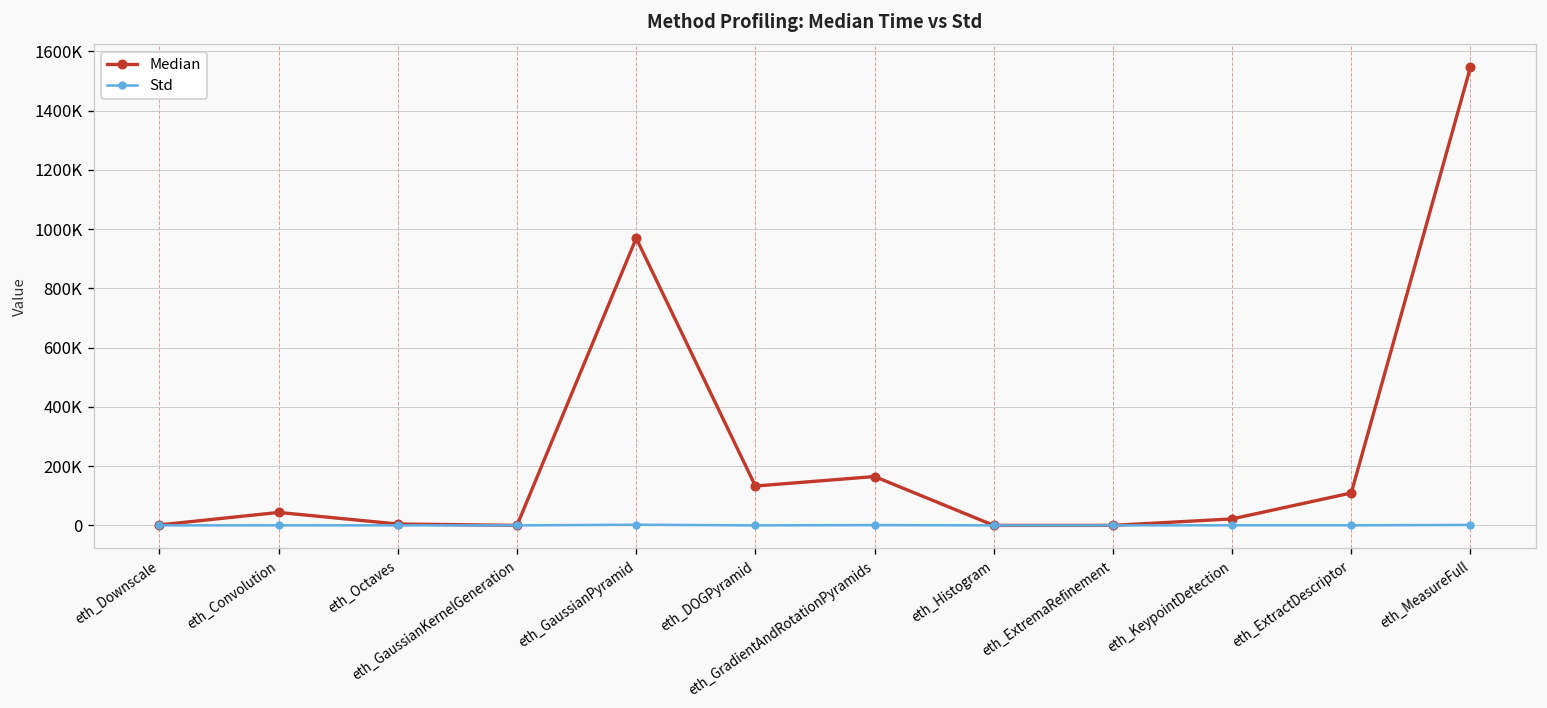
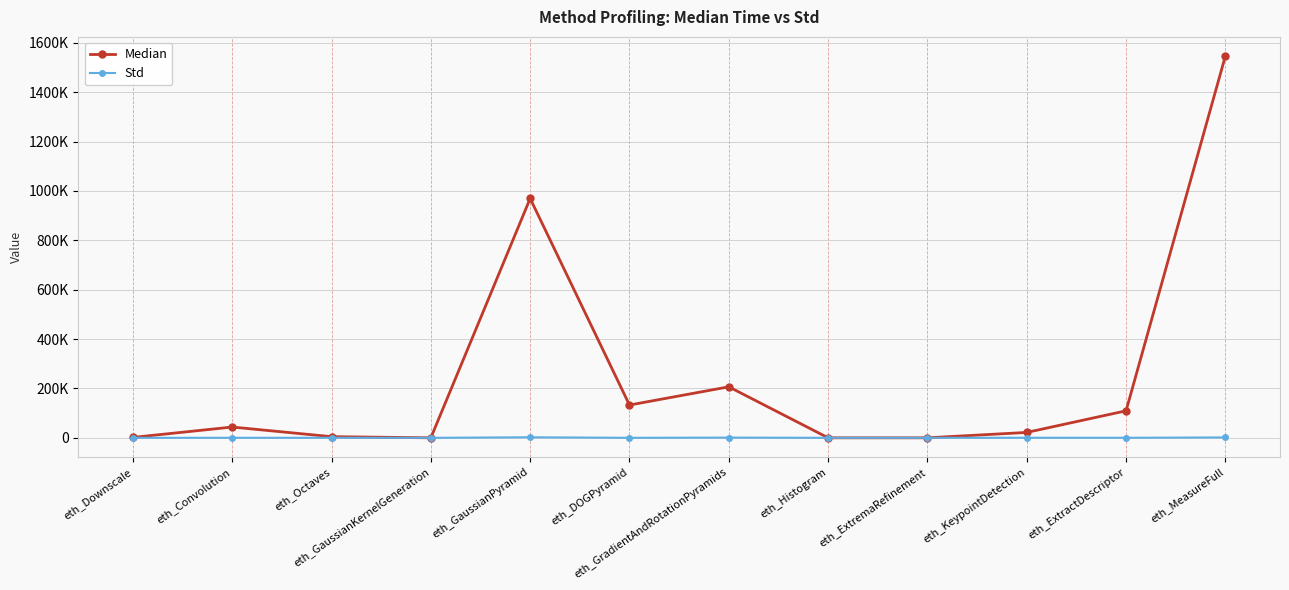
Median, eth_GradientAndRotationPyramids: 160000 -> 210000
